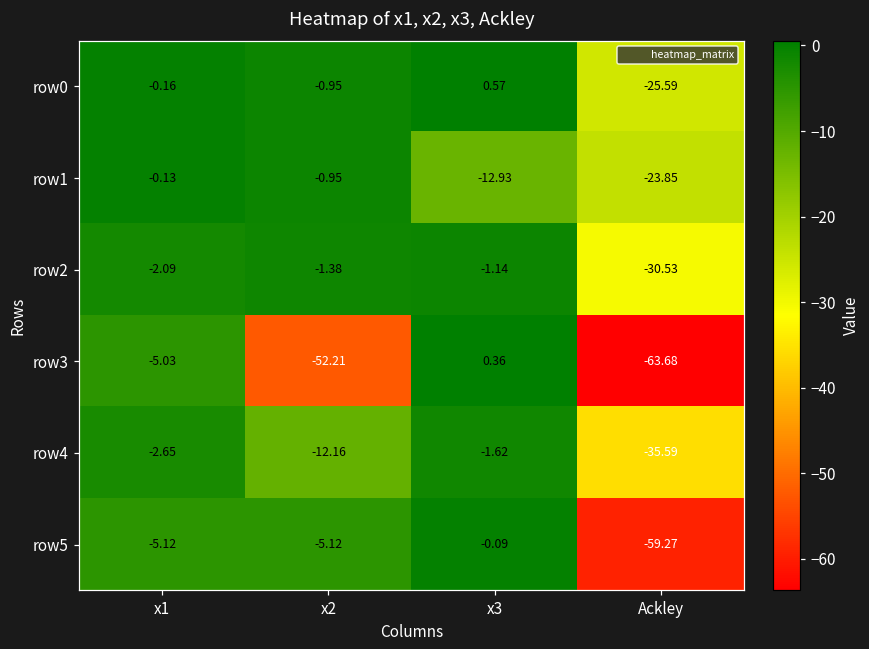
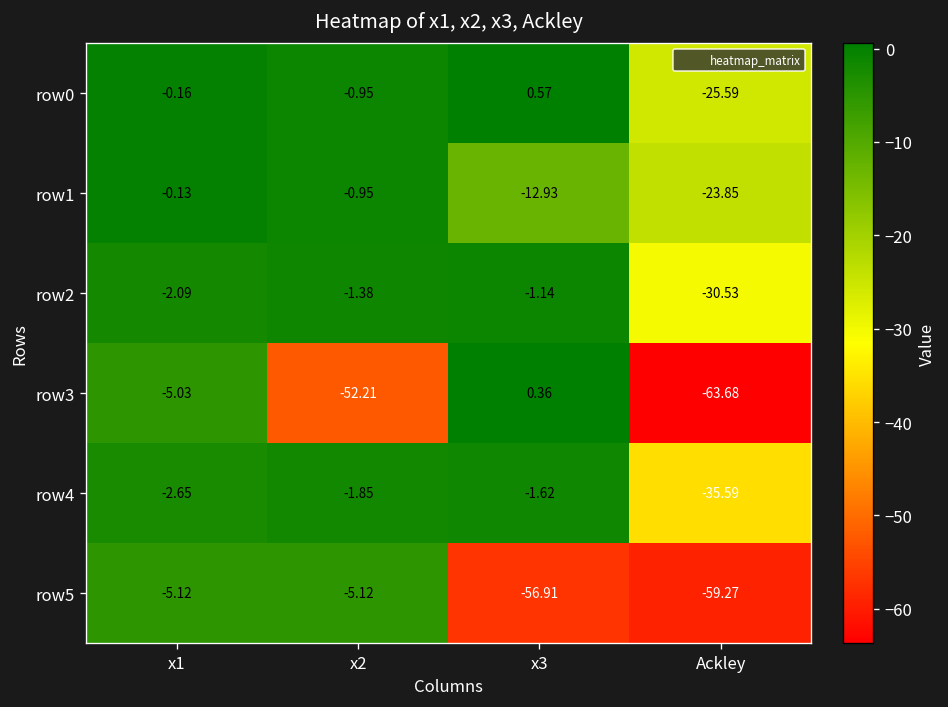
row4, x2: -12.16 -> -1.85
row5, x3: -0.09 -> -56.91
